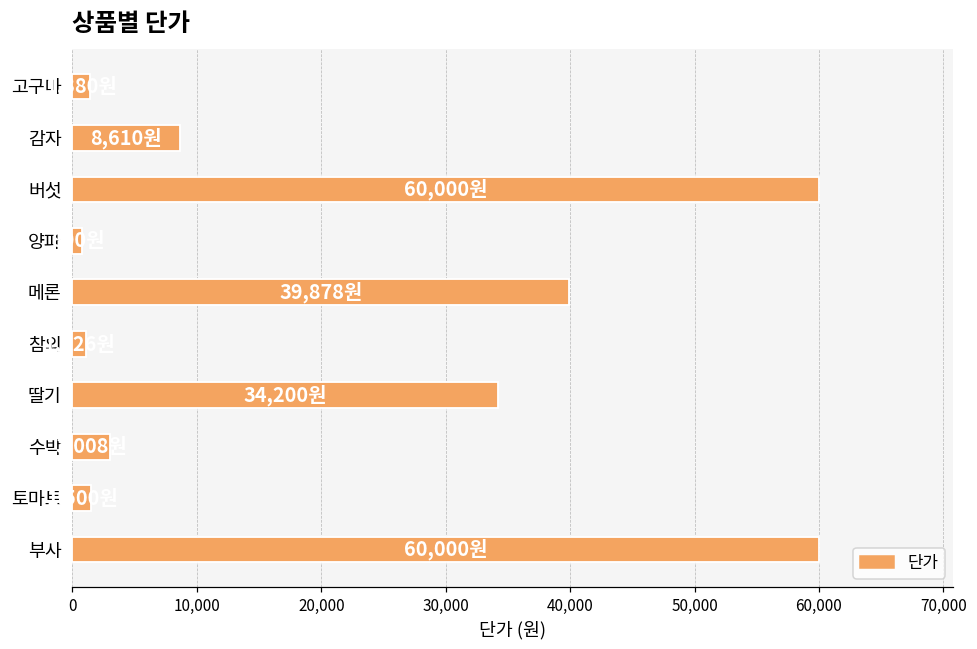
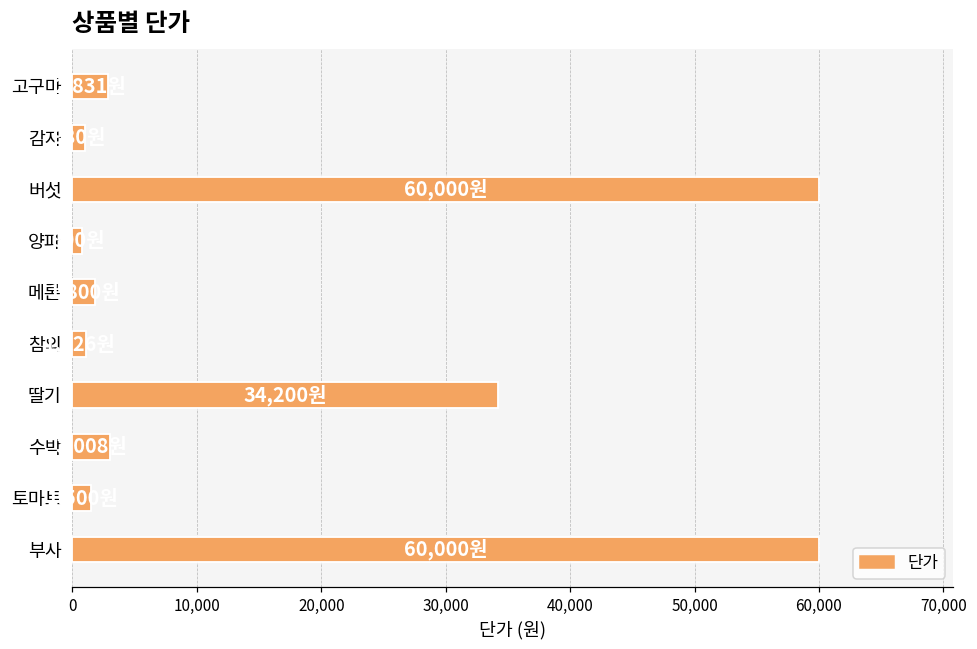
고구마: 1,400 -> 2,800
감자: 8,600 -> 1,000
메론: 39,900 -> 1,800
